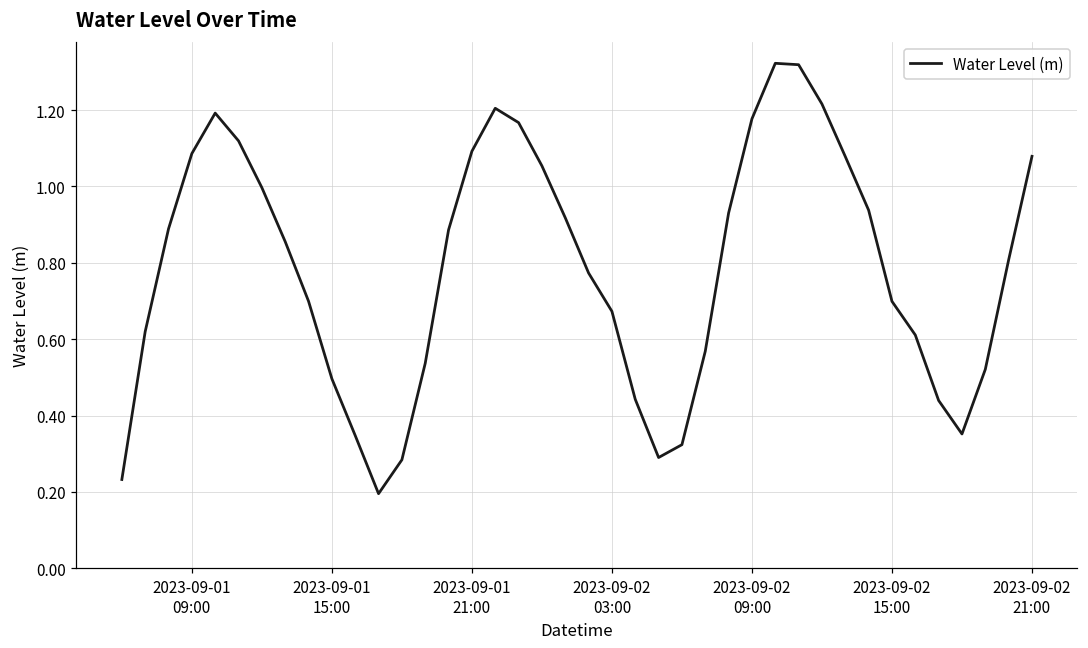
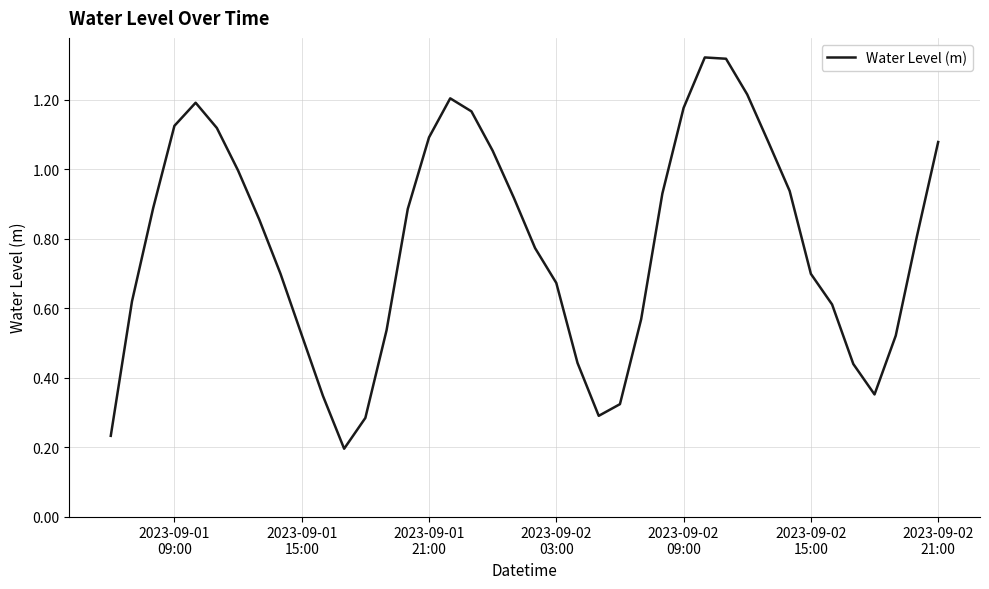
2023-09-01 09:00: 1.09 -> 1.13
2023-09-01 15:00: 0.50 -> 0.52
